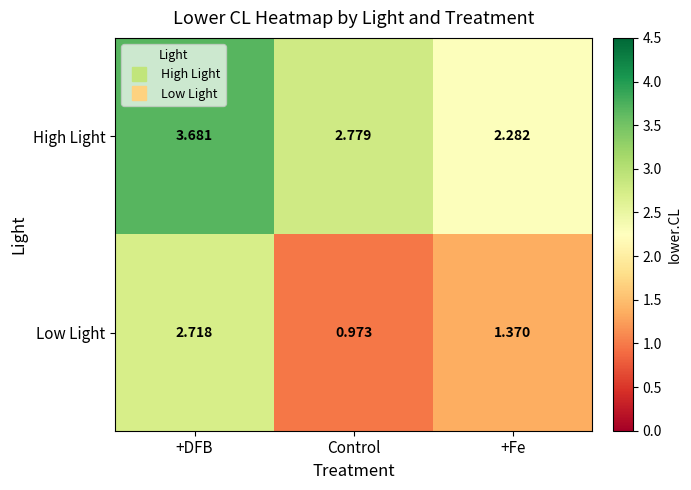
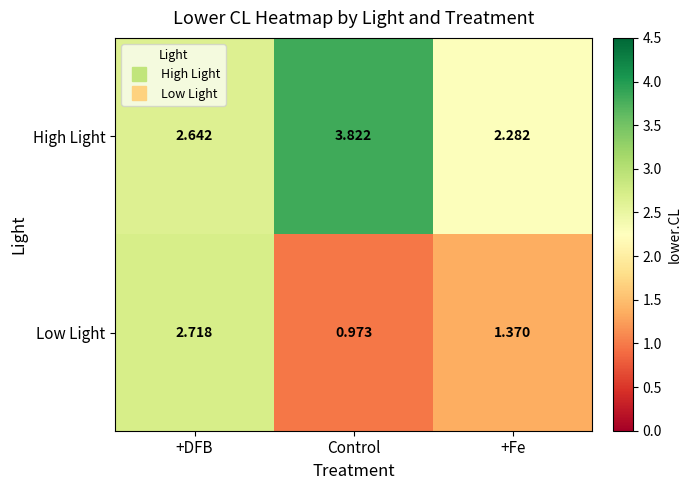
High Light, +DFB: 3.681 -> 2.642
High Light, Control: 2.779 -> 3.822
